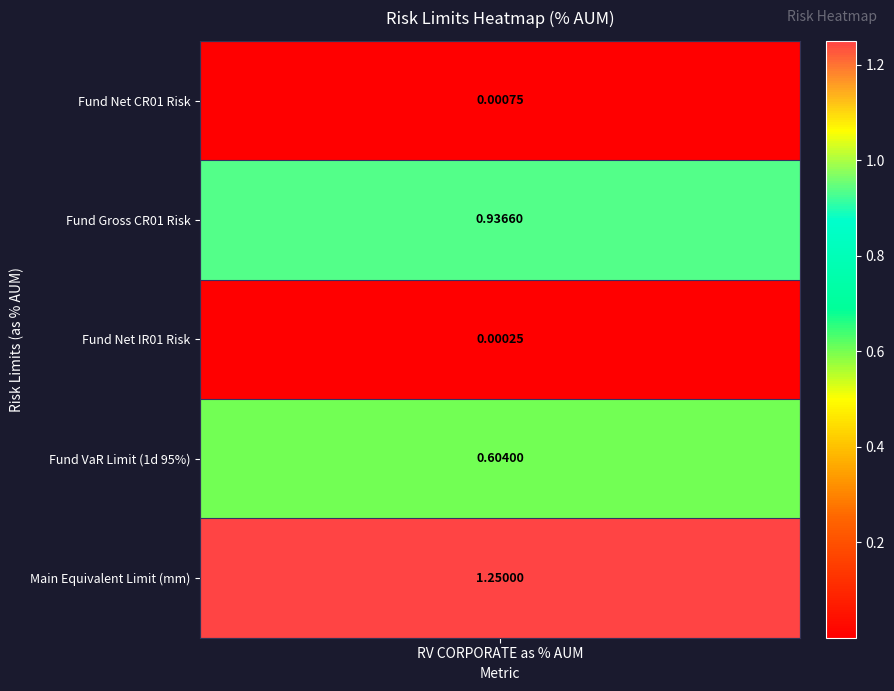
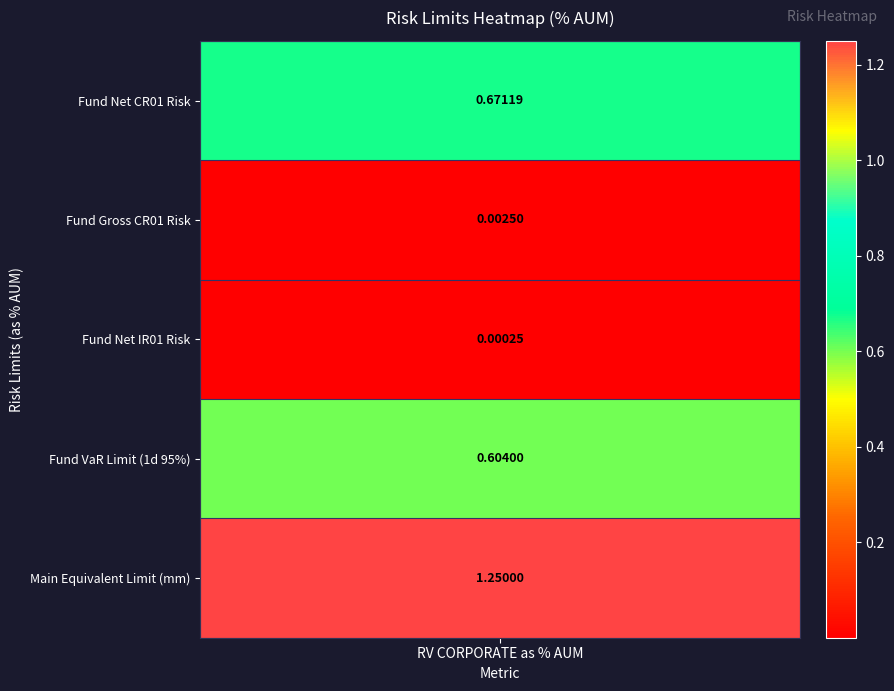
Fund Net CR01 Risk, RV CORPORATE as % AUM: 0.00075 -> 0.67119
Fund Gross CR01 Risk, RV CORPORATE as % AUM: 0.93660 -> 0.00250
